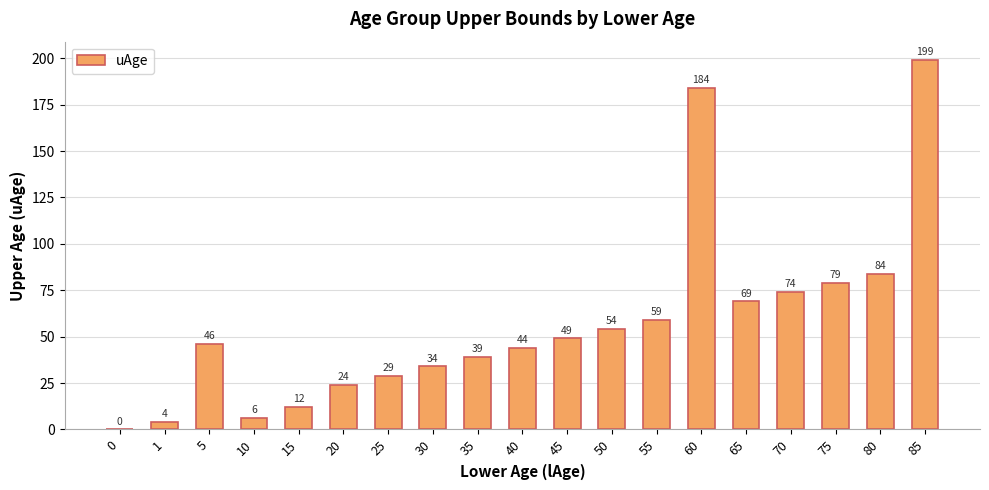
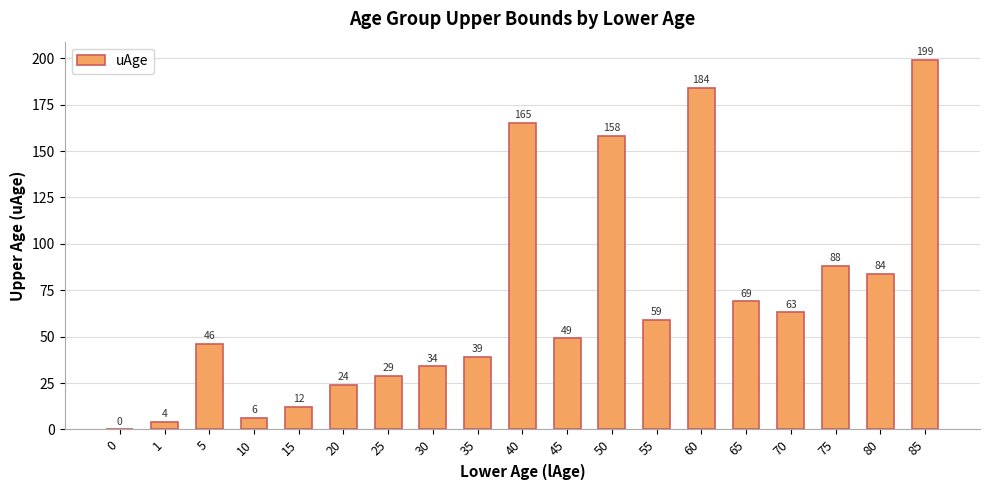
40: 44 -> 165
50: 54 -> 158
70: 74 -> 63
75: 79 -> 88
